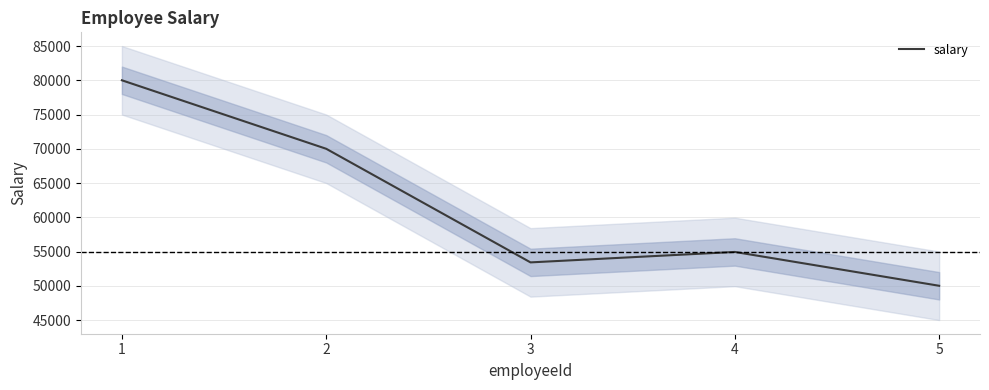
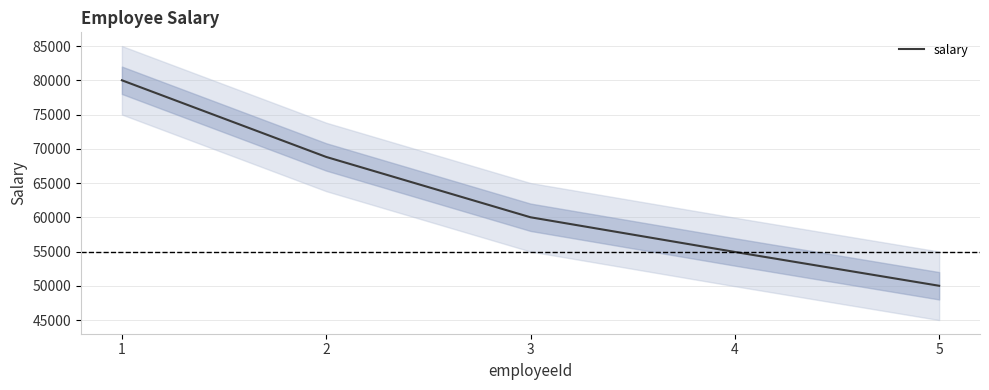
salary, 2: 70000 -> 69000
salary, 3: 53000 -> 60000
